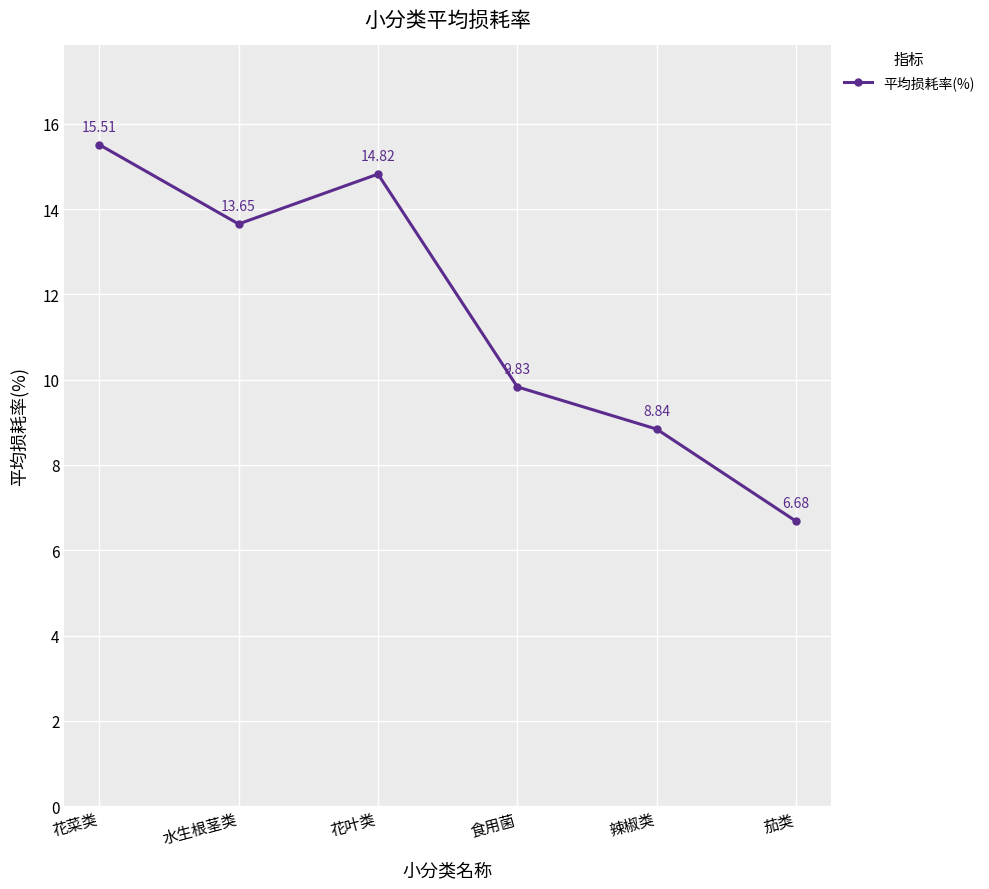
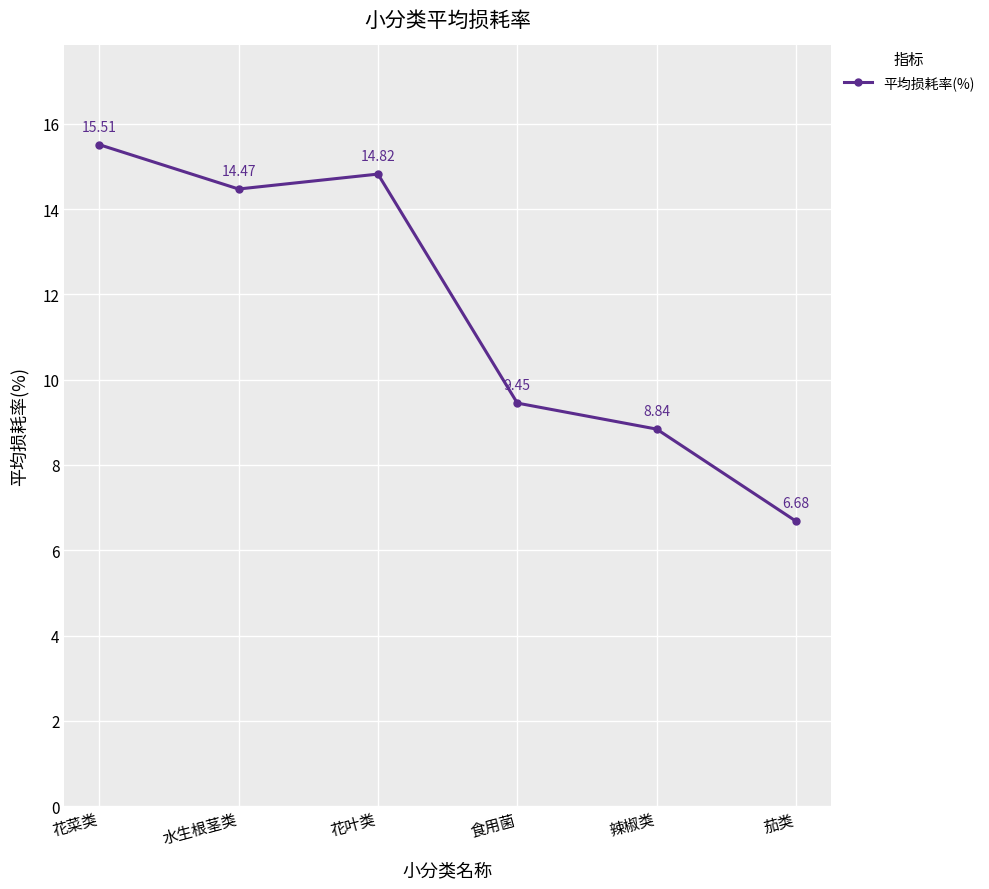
水生根茎类: 13.65 -> 14.47
食用菌: 9.83 -> 9.45
